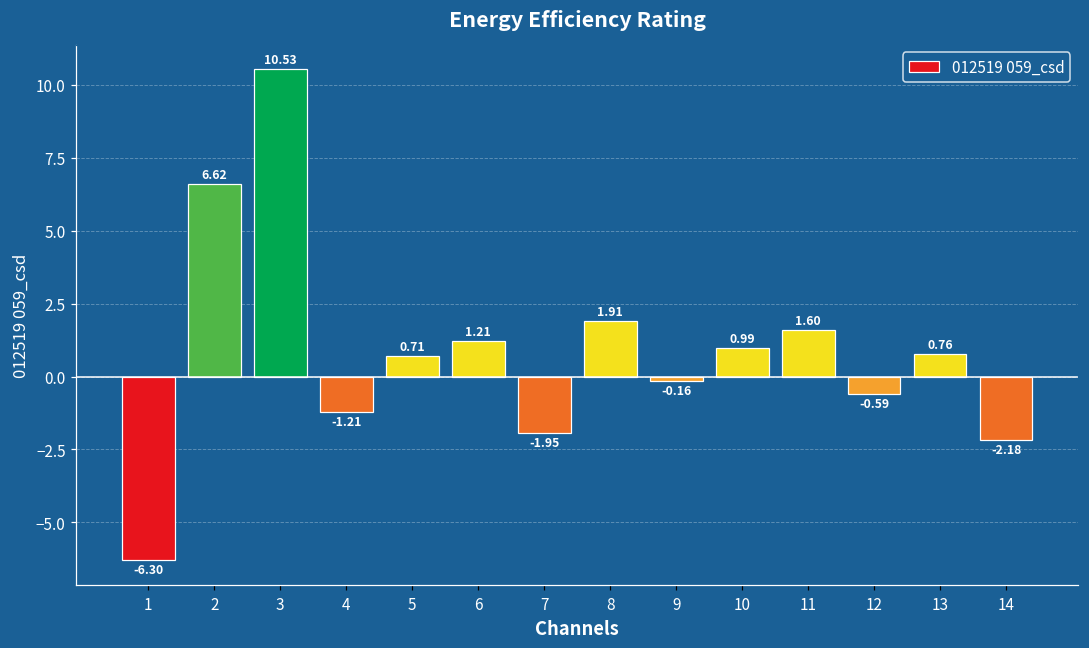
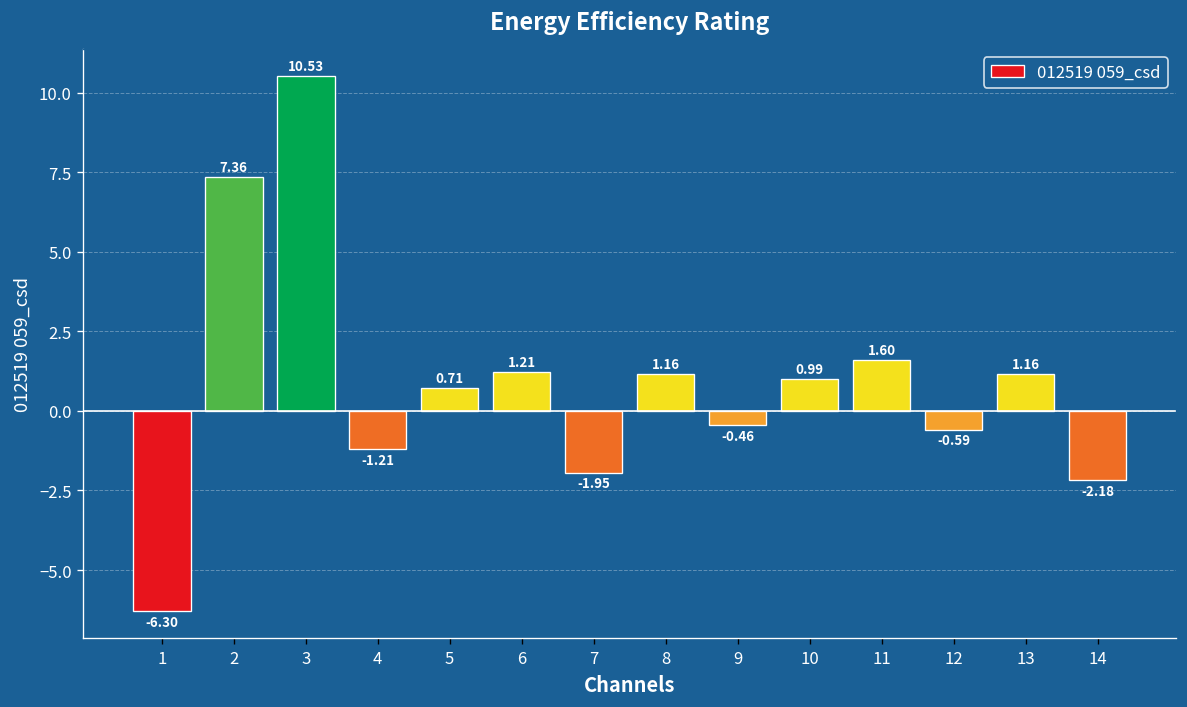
2: 6.62 -> 7.36
8: 1.91 -> 1.16
9: -0.16 -> -0.46
13: 0.76 -> 1.16
